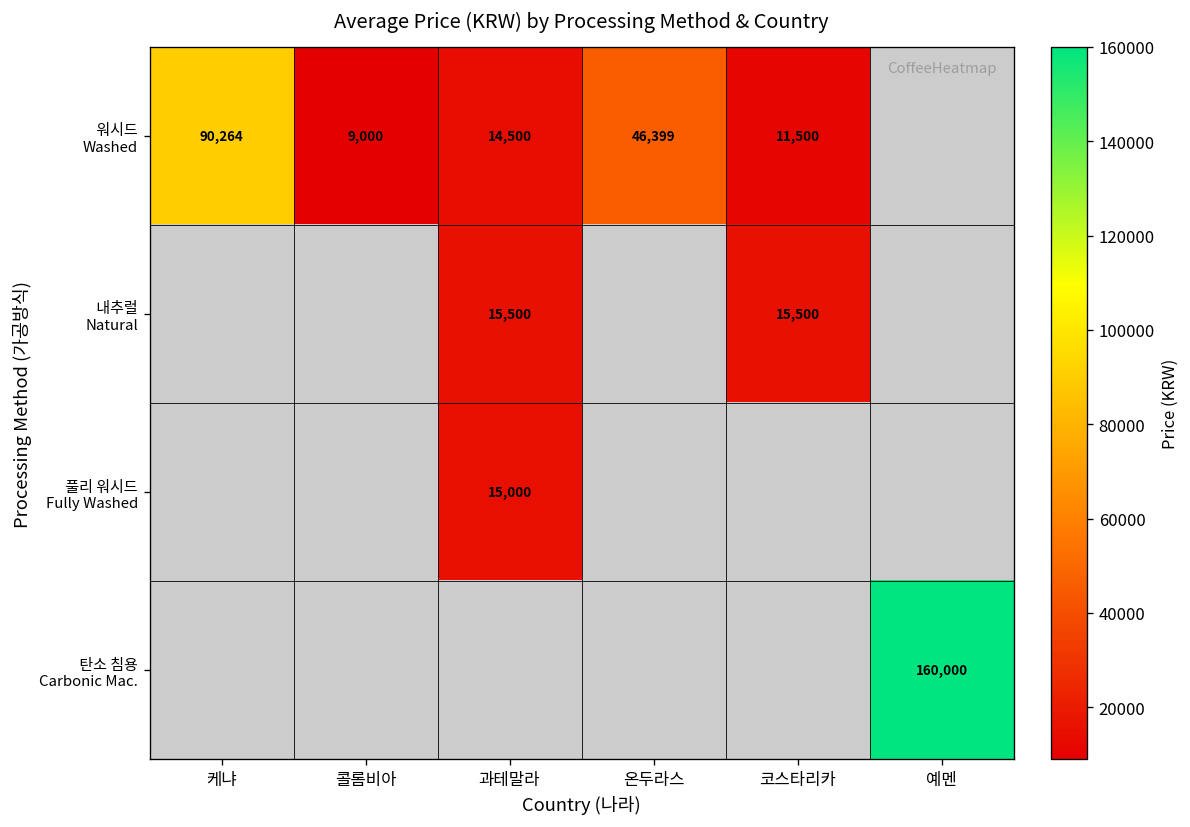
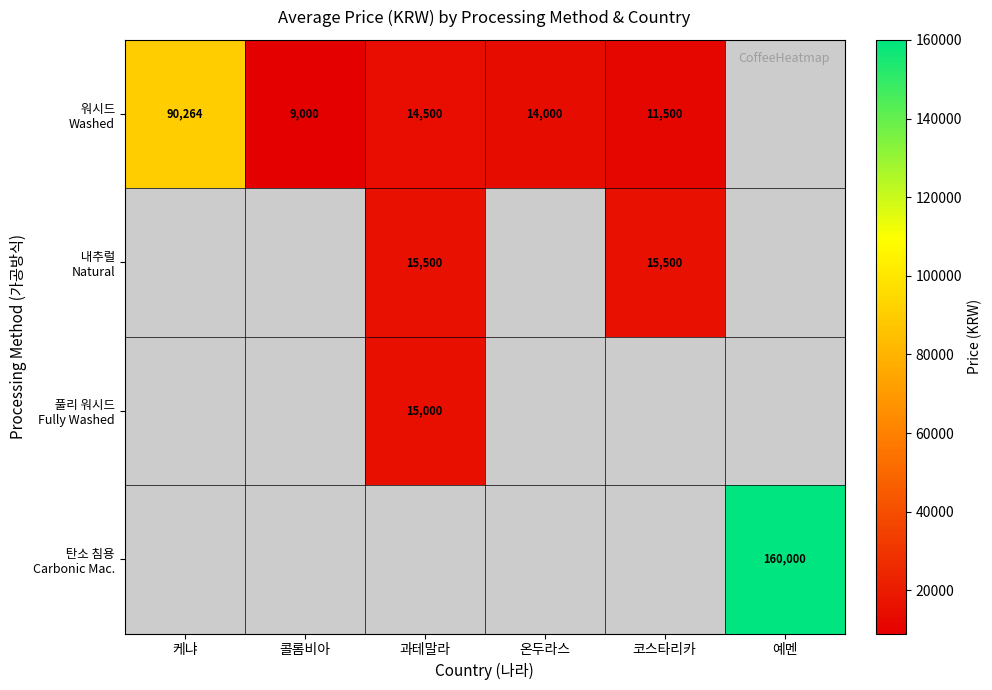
워시드 Washed, 온두라스: 46,399 -> 14,000
